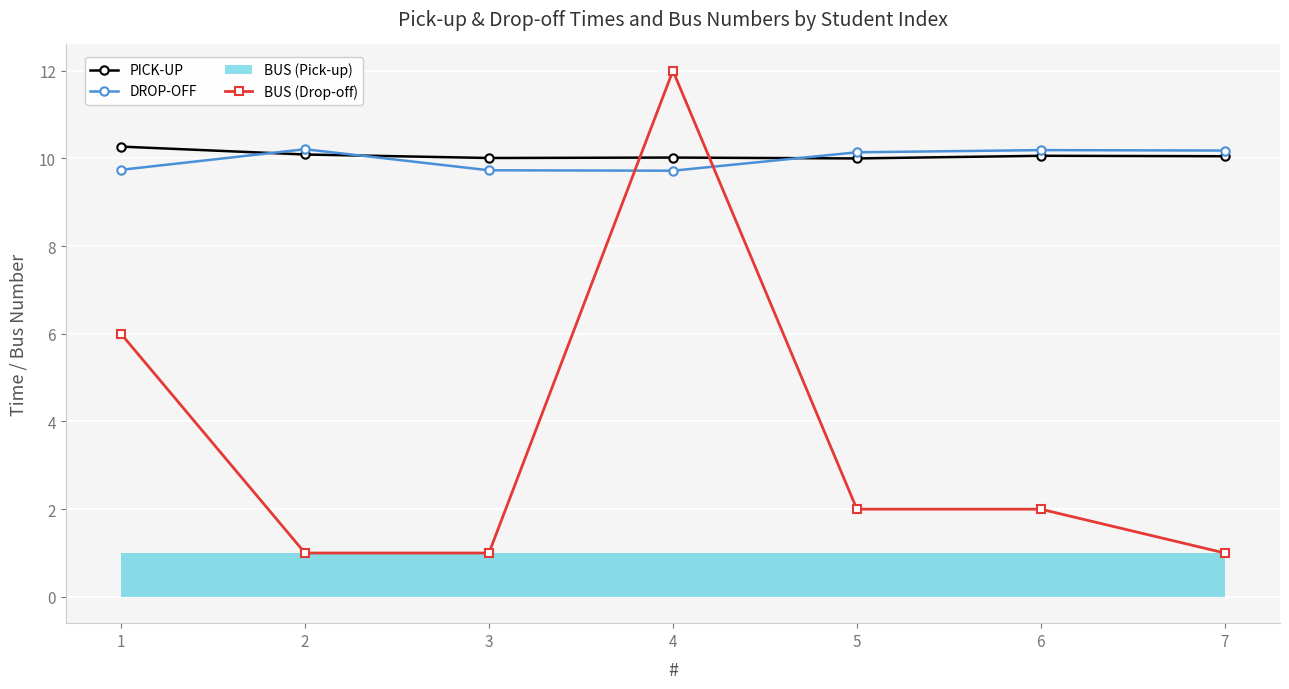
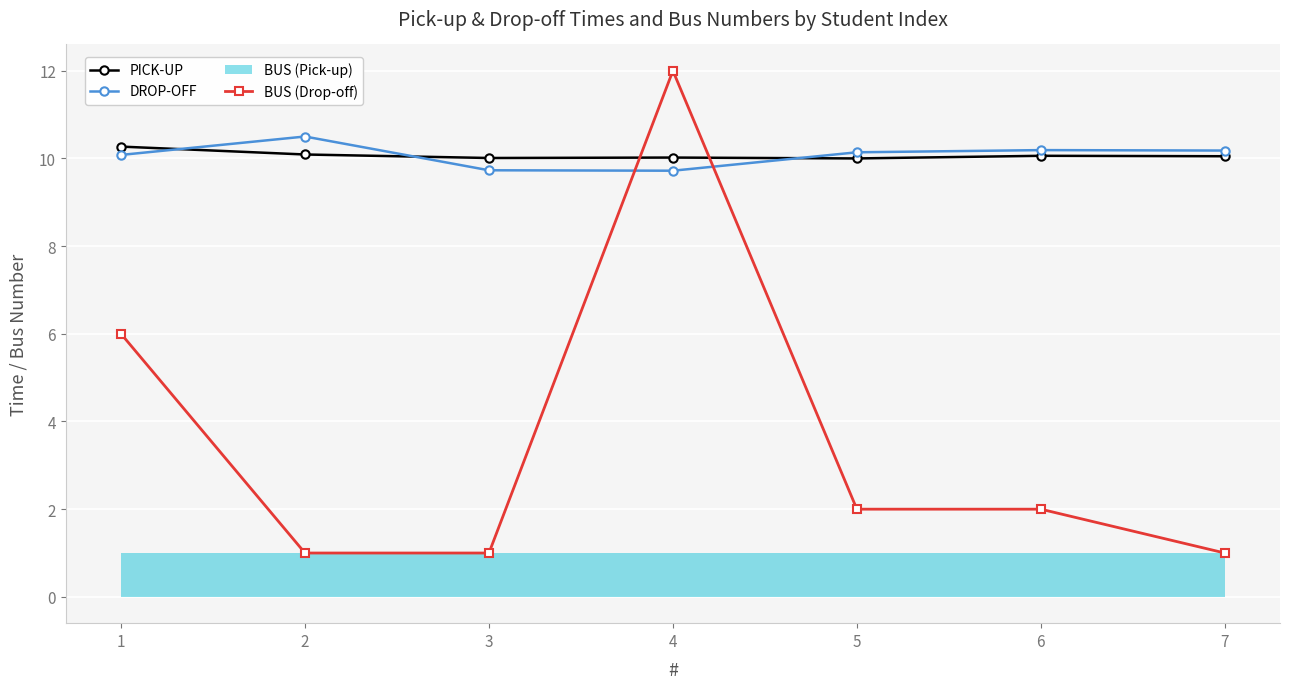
DROP-OFF, 1: 9.7 -> 10.1
DROP-OFF, 2: 10.2 -> 10.5
